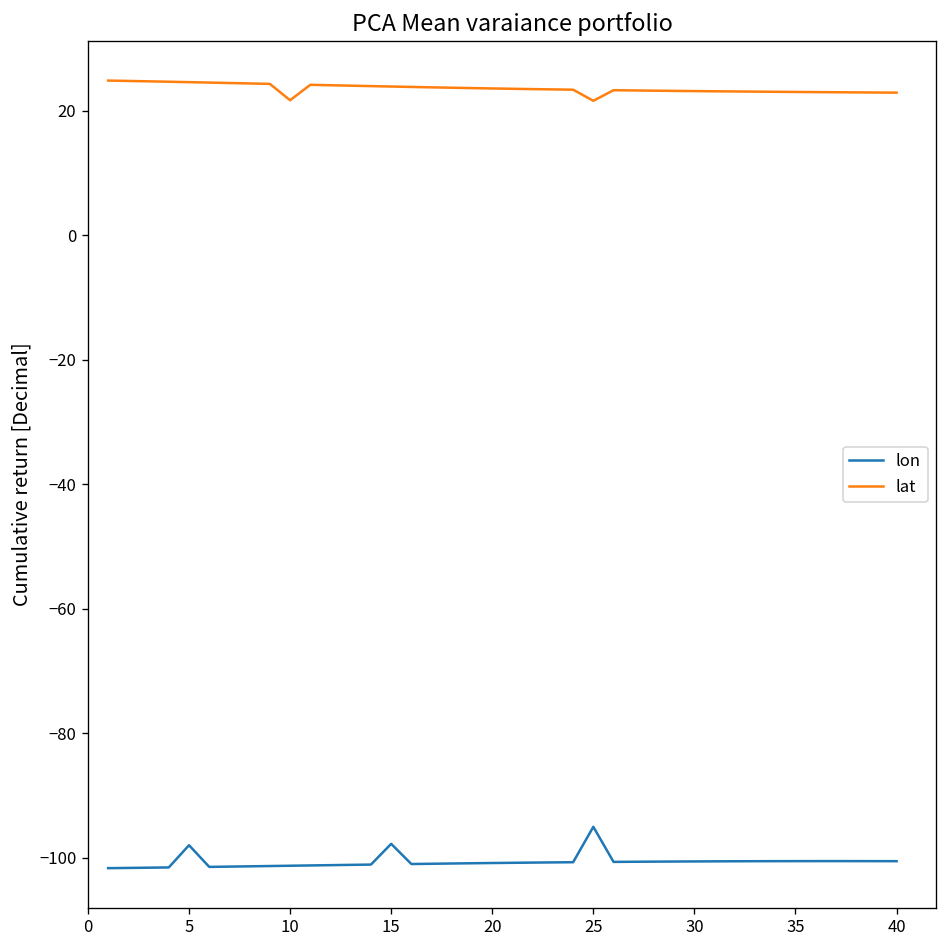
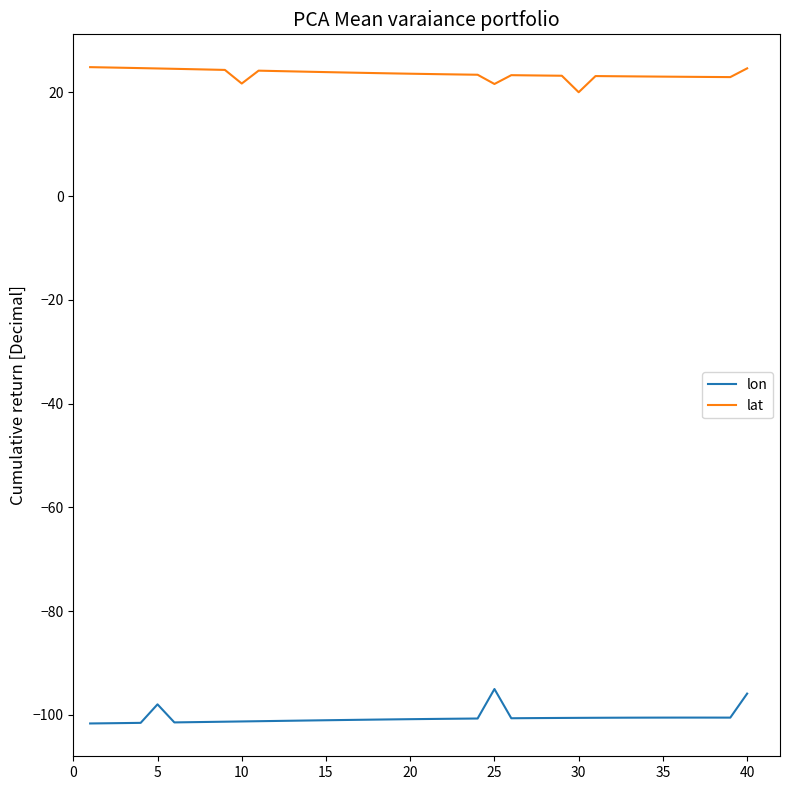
lon, 15: -98 -> -101
lat, 30: 23 -> 20
lon, 40: -101 -> -96
lat, 40: 23 -> 25
